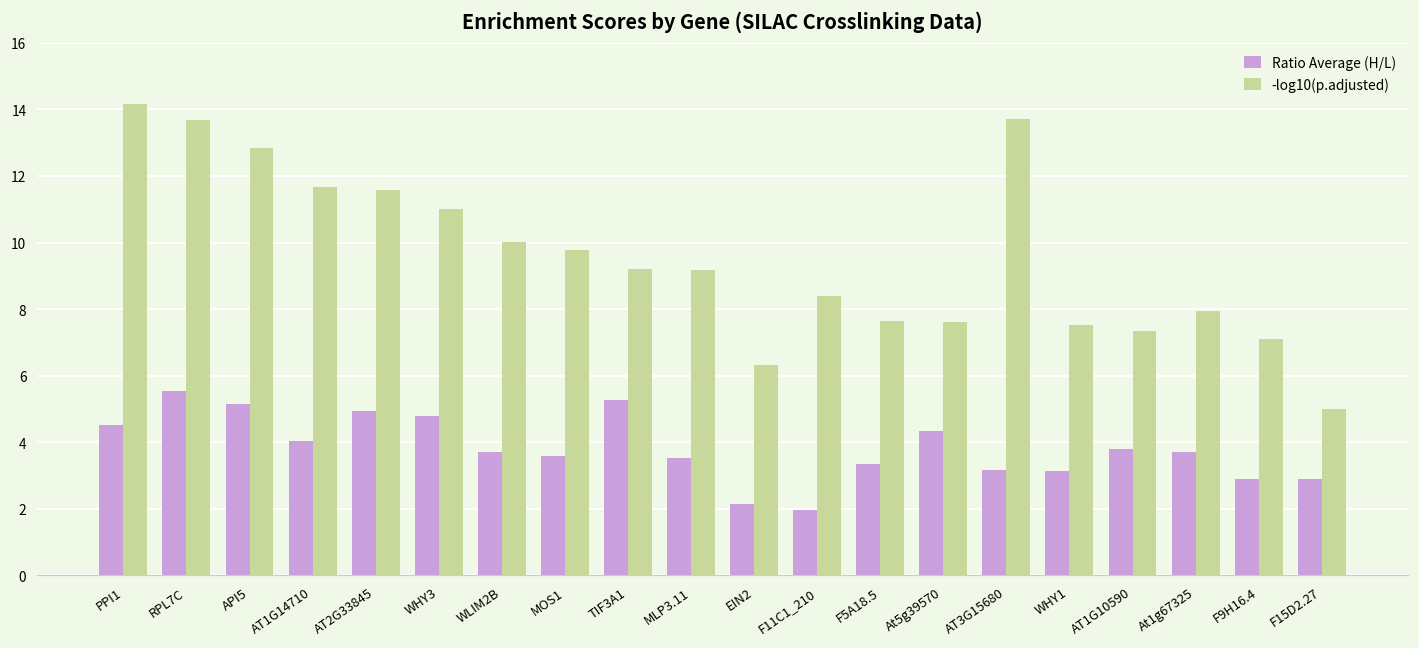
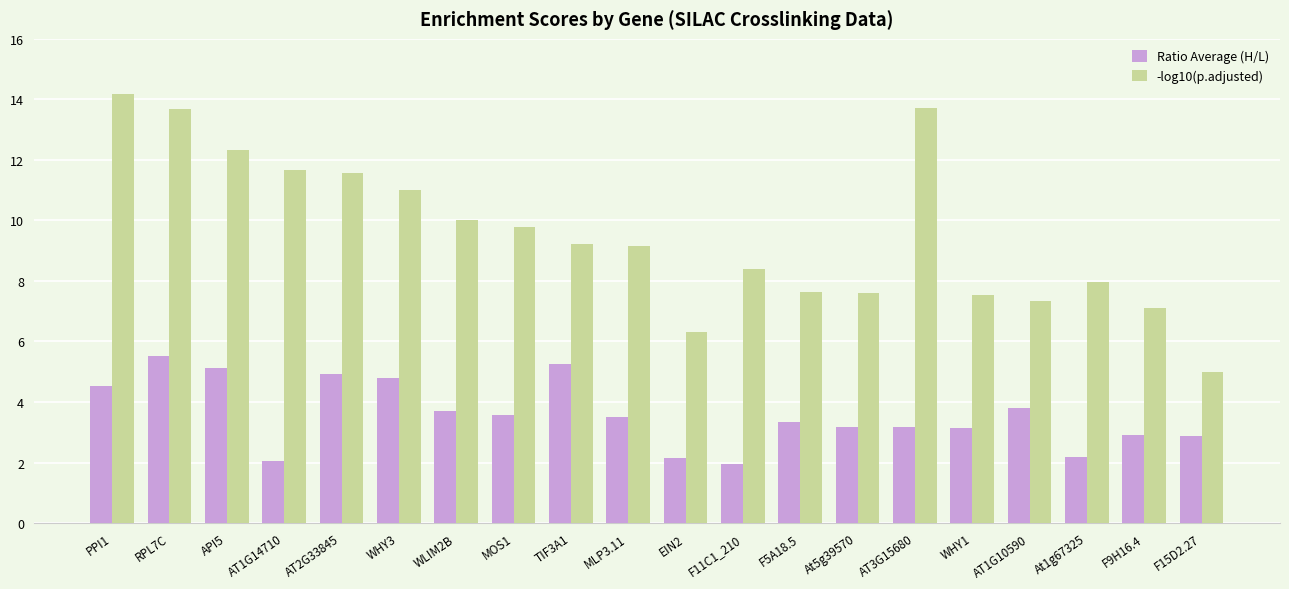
-log10(p.adjusted), API5: 12.8 -> 12.3
Ratio Average (H/L), AT1G14710: 4.0 -> 2.1
Ratio Average (H/L), At5g39570: 4.3 -> 3.2
Ratio Average (H/L), At1g67325: 3.7 -> 2.2
